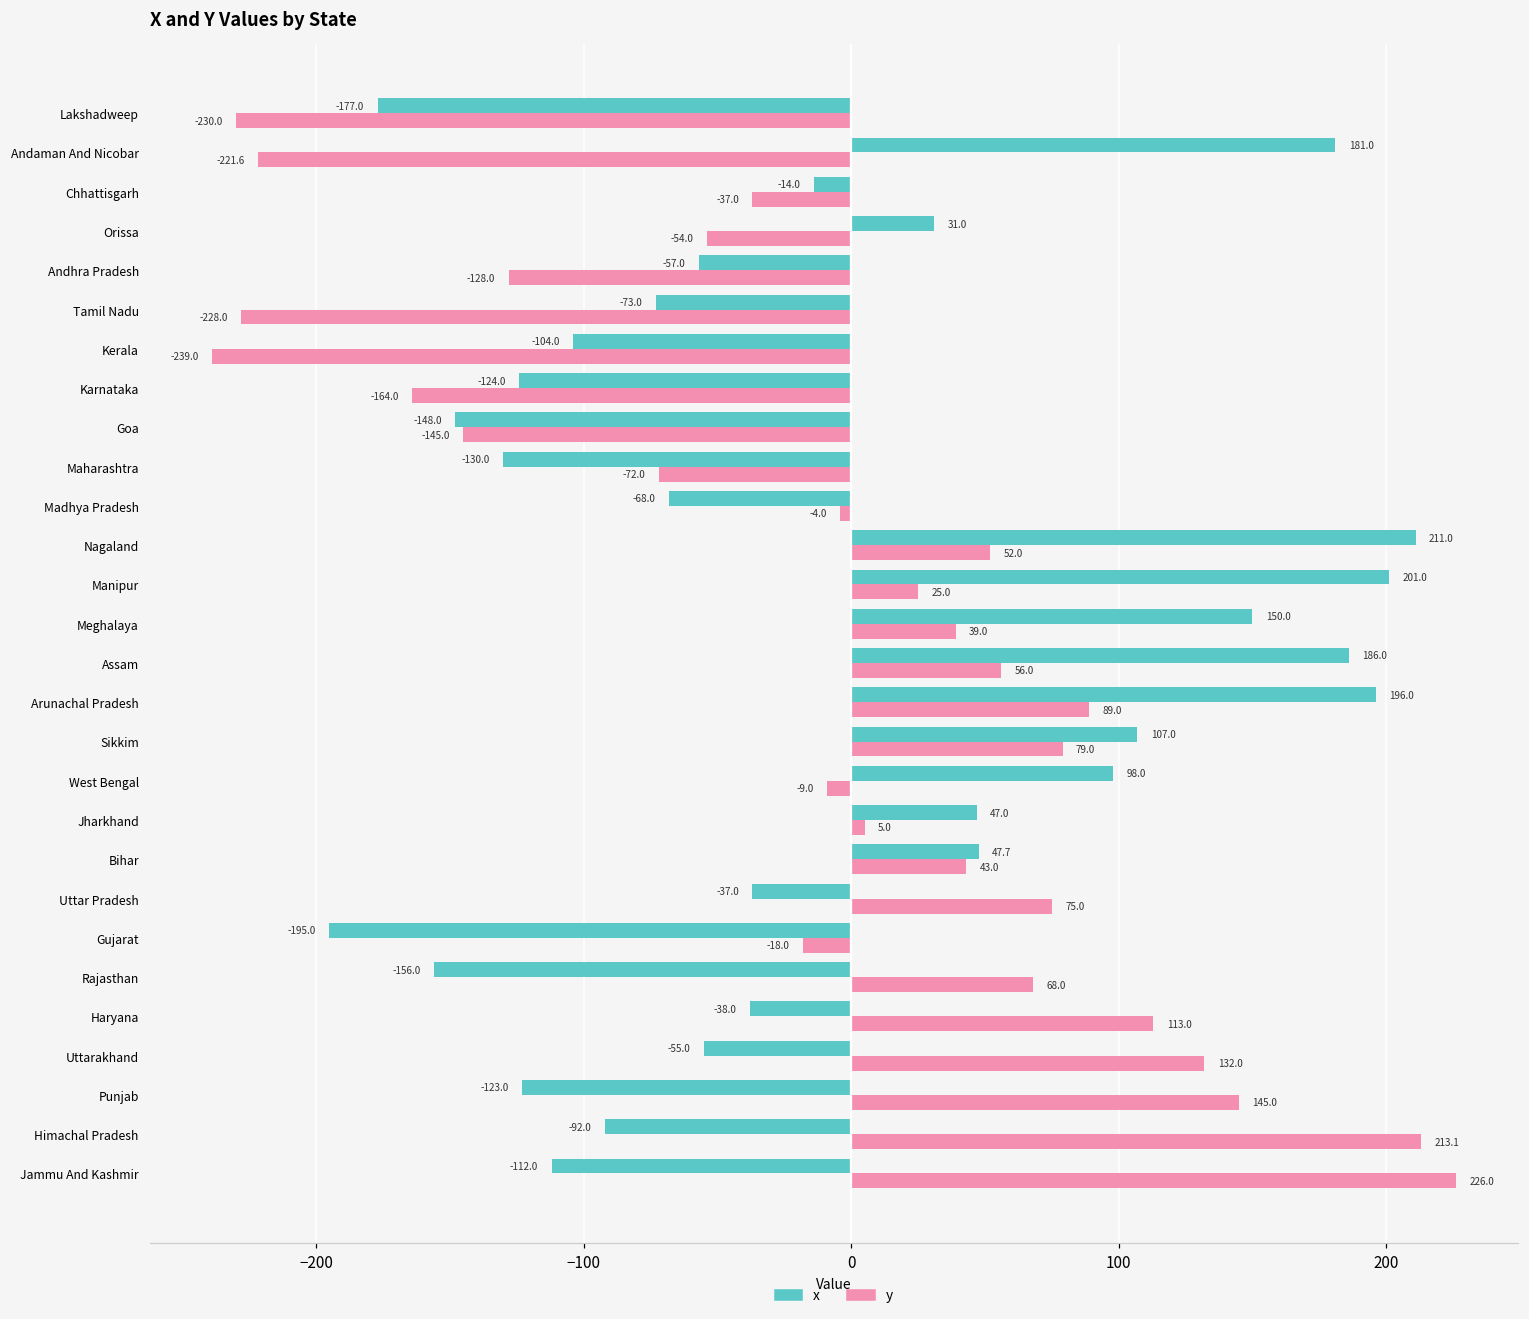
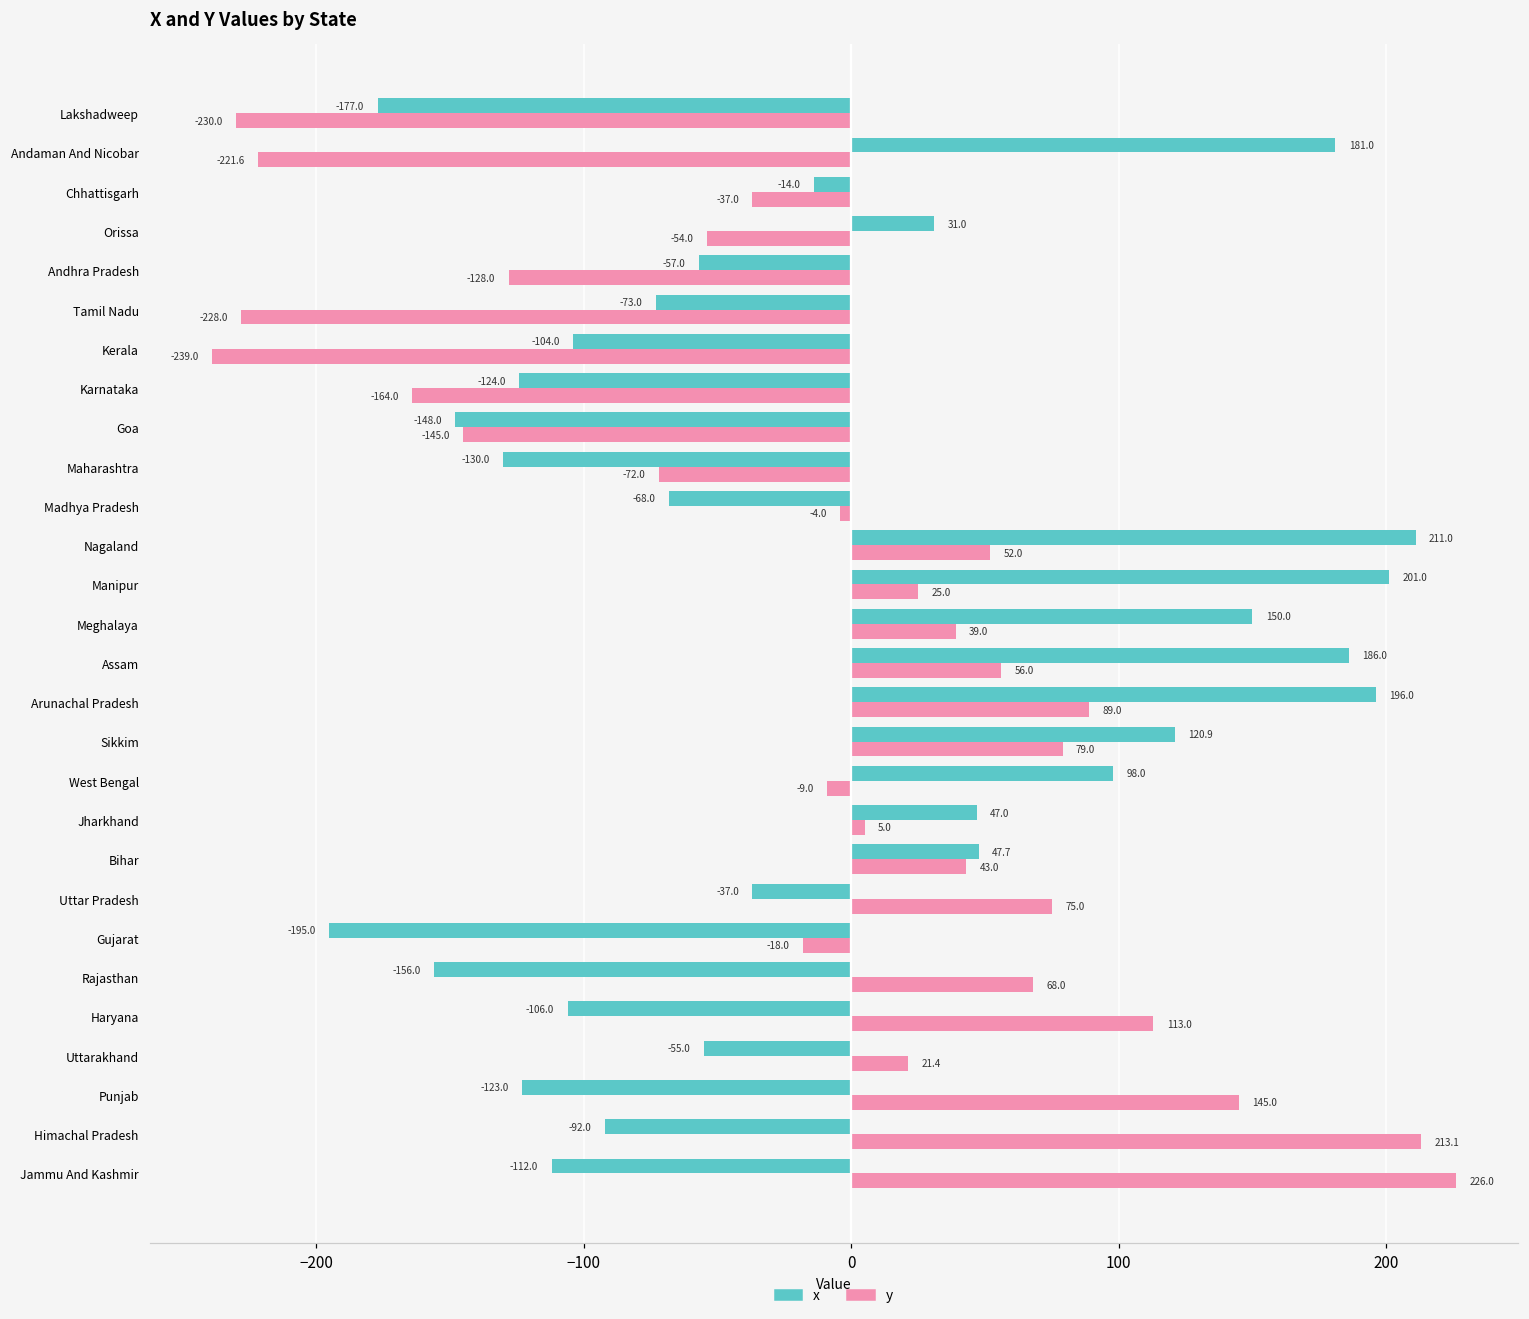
x, Sikkim: 107.0 -> 120.9
x, Haryana: -38.0 -> -106.0
y, Uttarakhand: 132.0 -> 21.4
